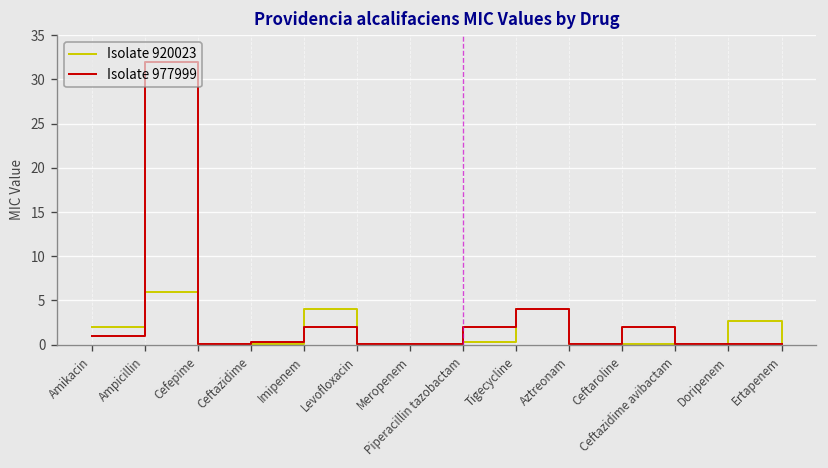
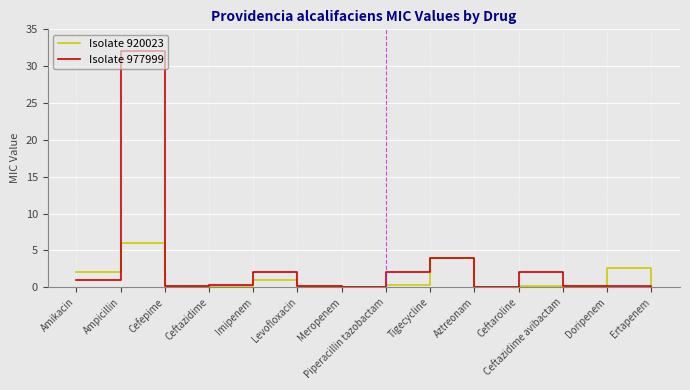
Isolate 920023, Imipenem: 4 -> 1
